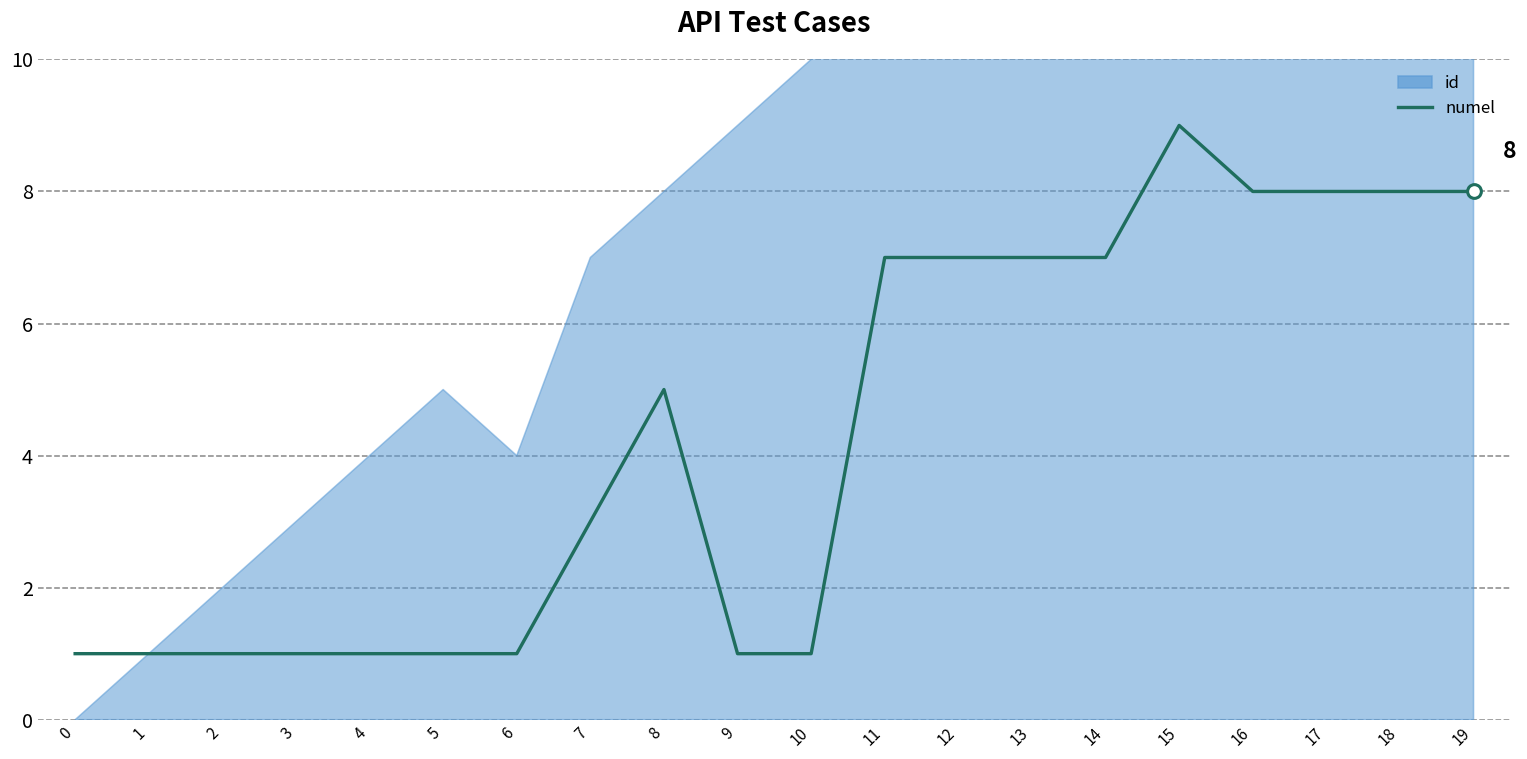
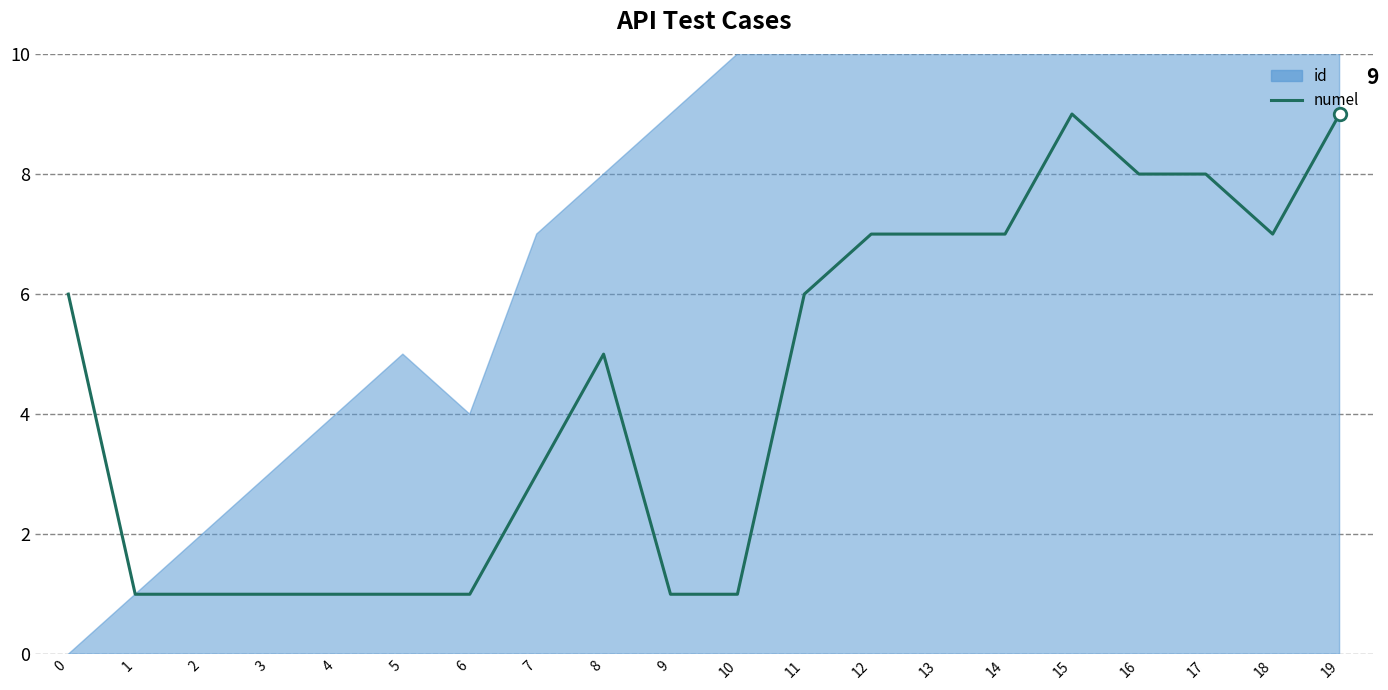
numel, 0: 1 -> 6
numel, 11: 7 -> 6
numel, 18: 8 -> 7
numel, 19: 8 -> 9
